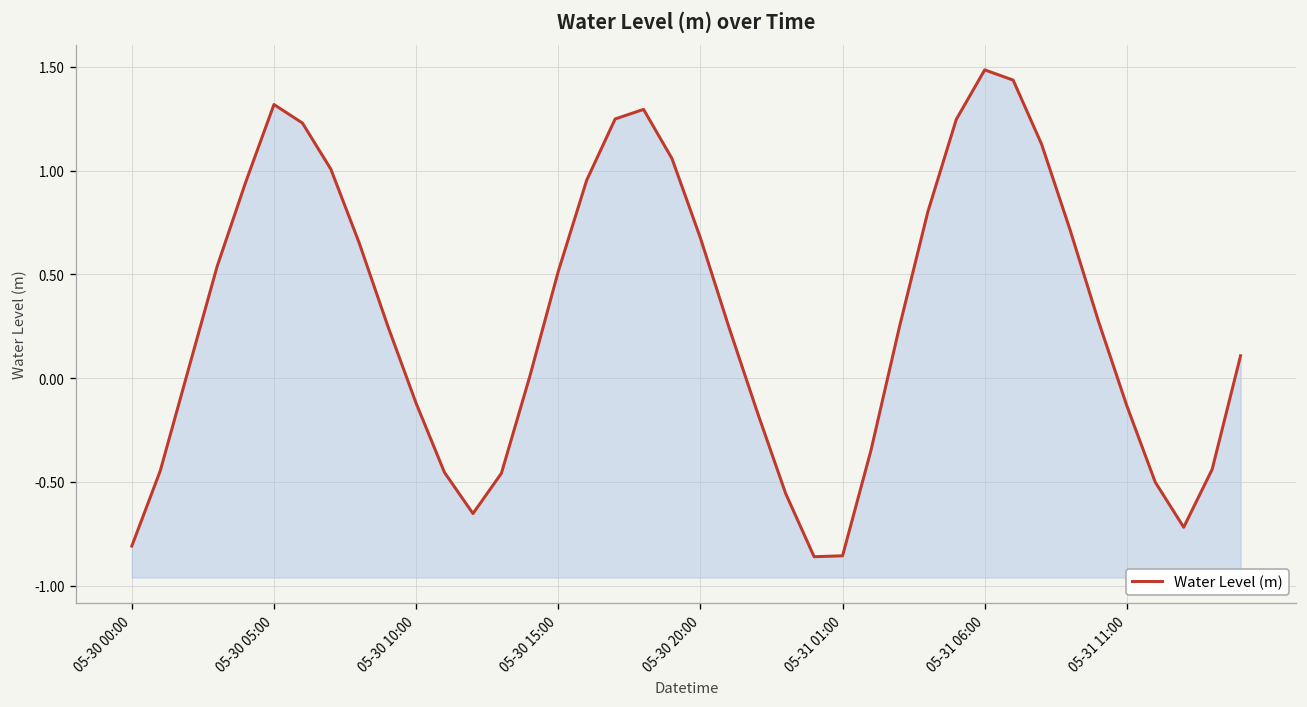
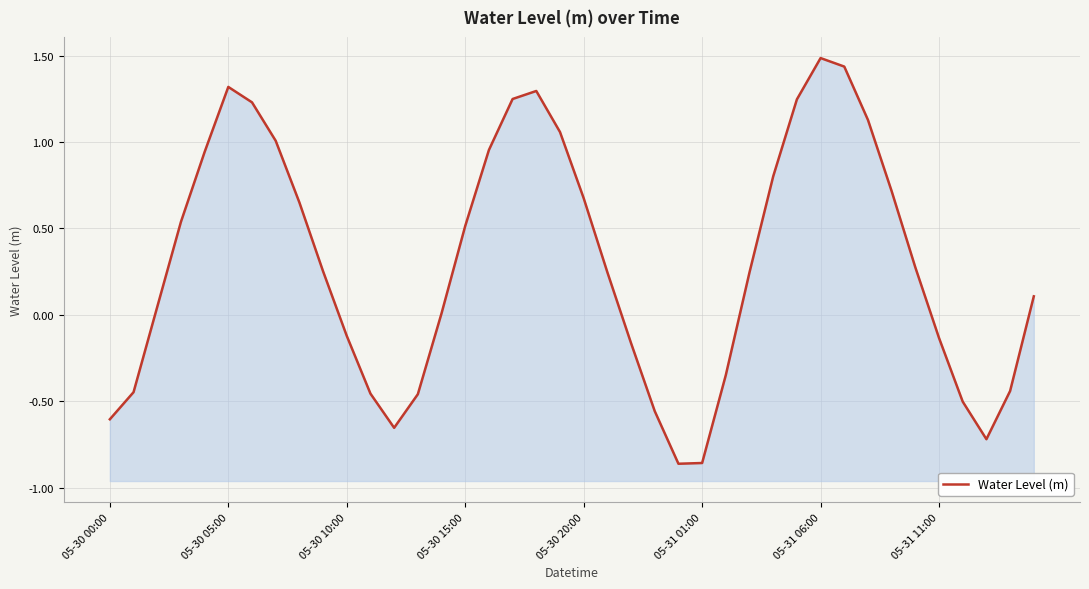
05-30 00:00: -0.81 -> -0.60
